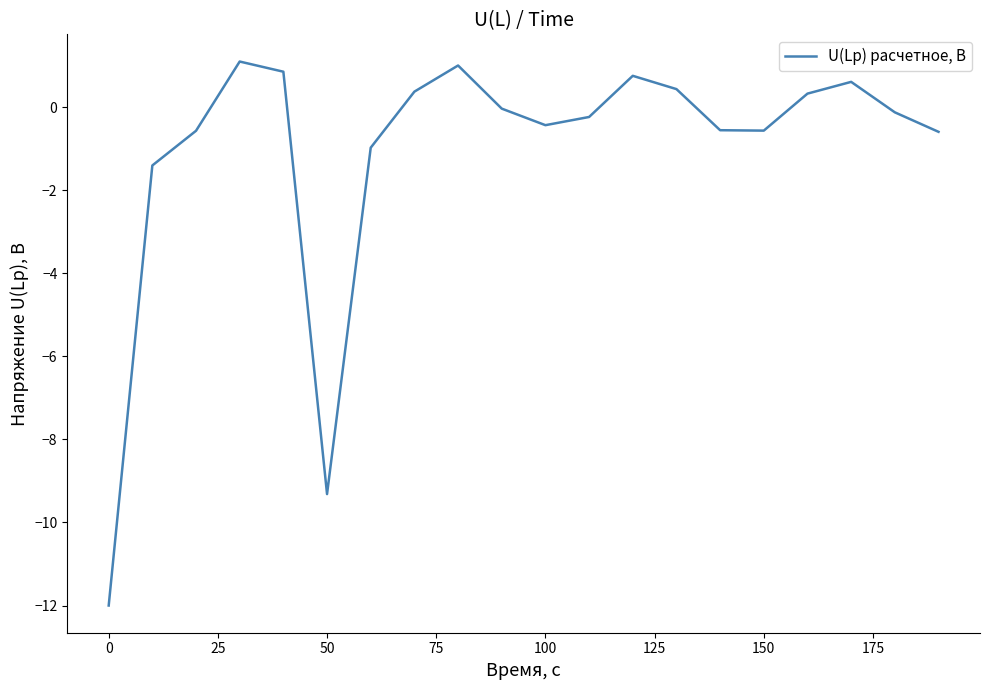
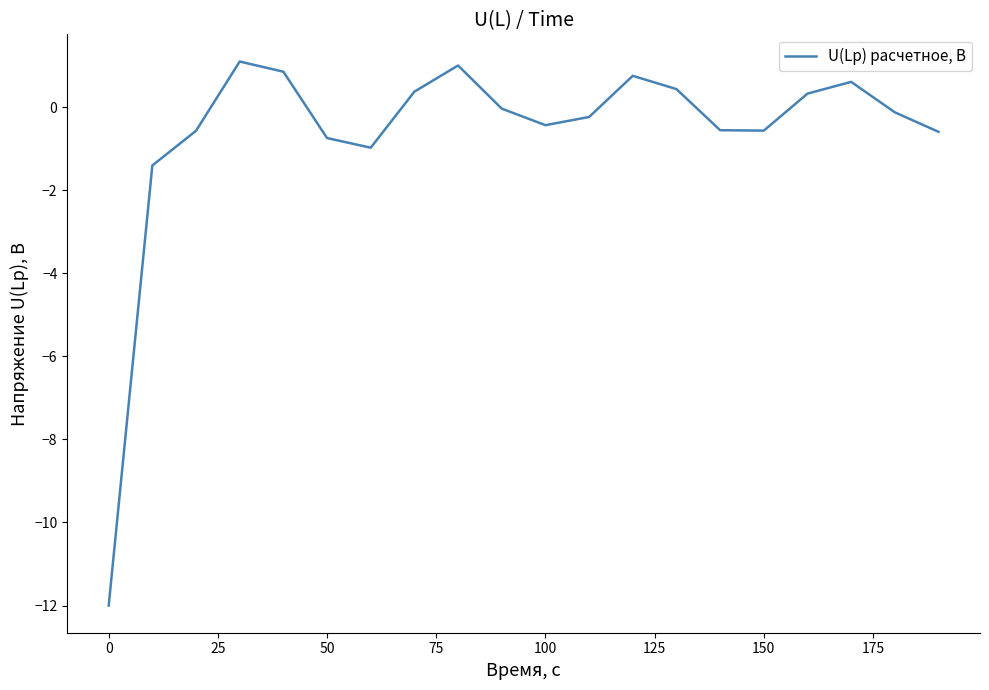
50: -9.3 -> -0.7
